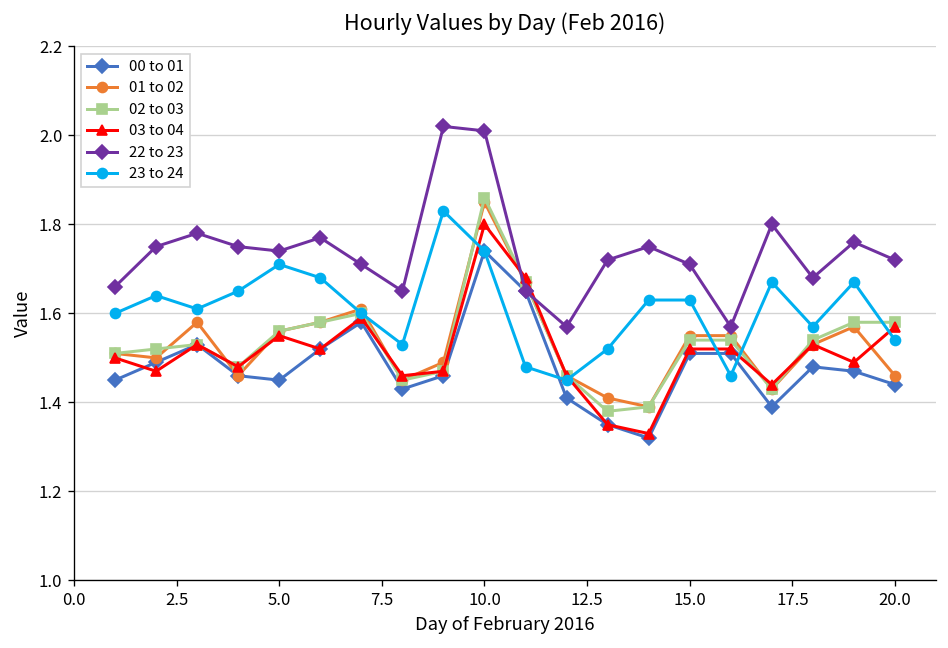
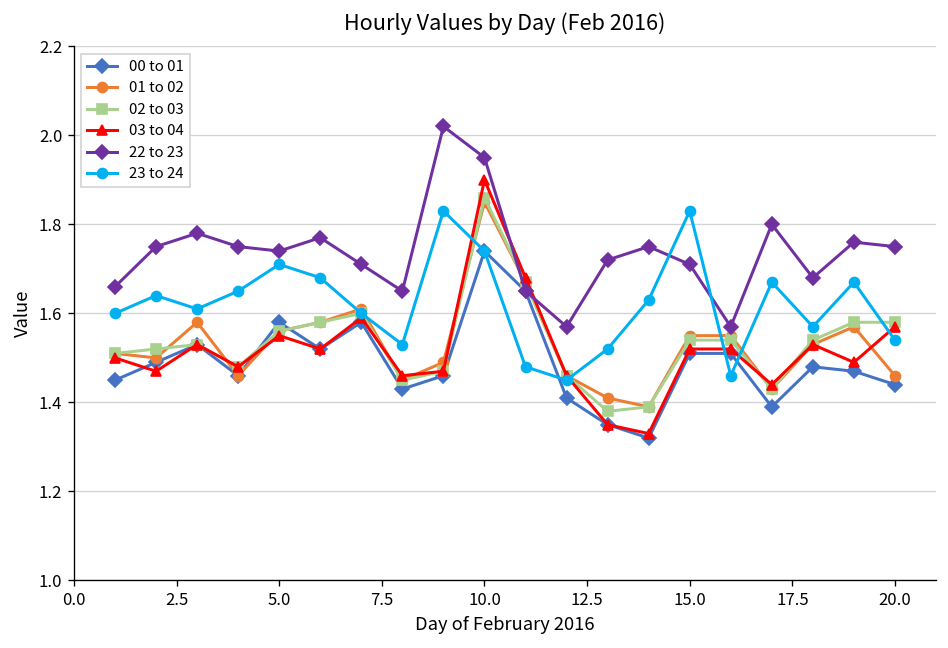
00 to 01, 5.0: 1.45 -> 1.58
03 to 04, 10.0: 1.8 -> 1.9
22 to 23, 10.0: 2.01 -> 1.95
23 to 24, 15.0: 1.63 -> 1.83
22 to 23, 20.0: 1.72 -> 1.75
